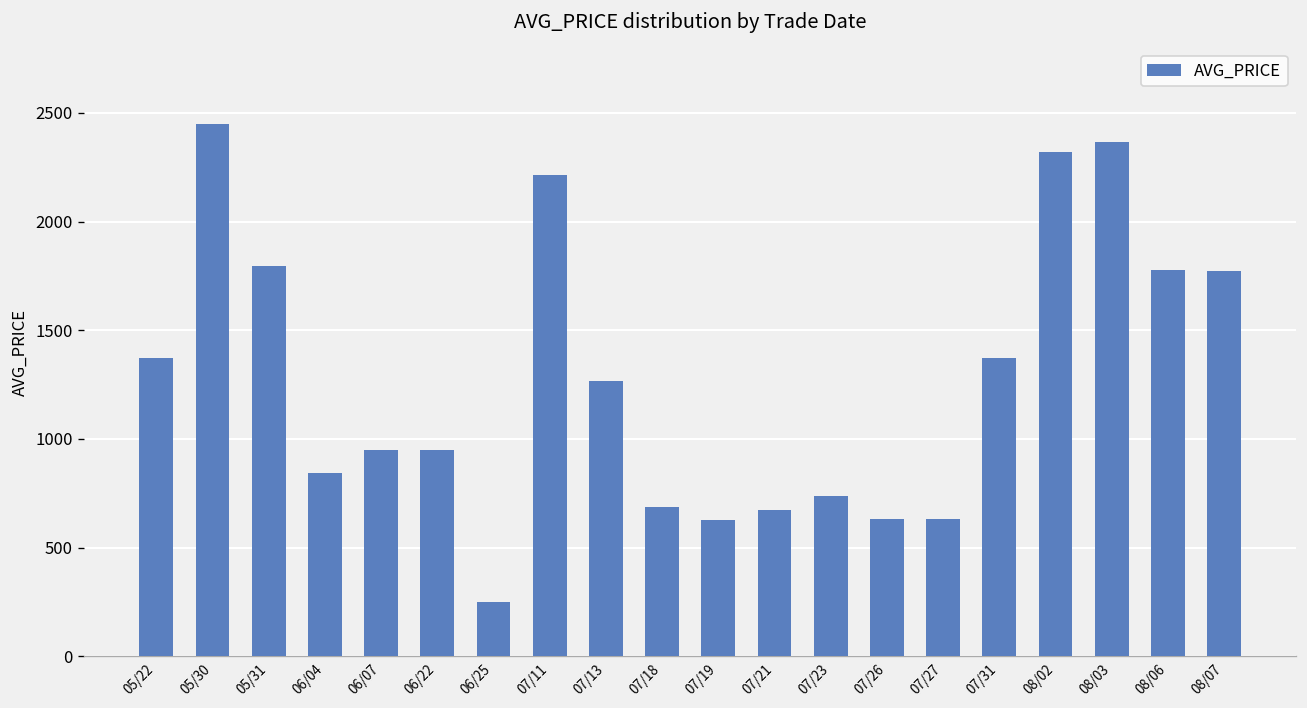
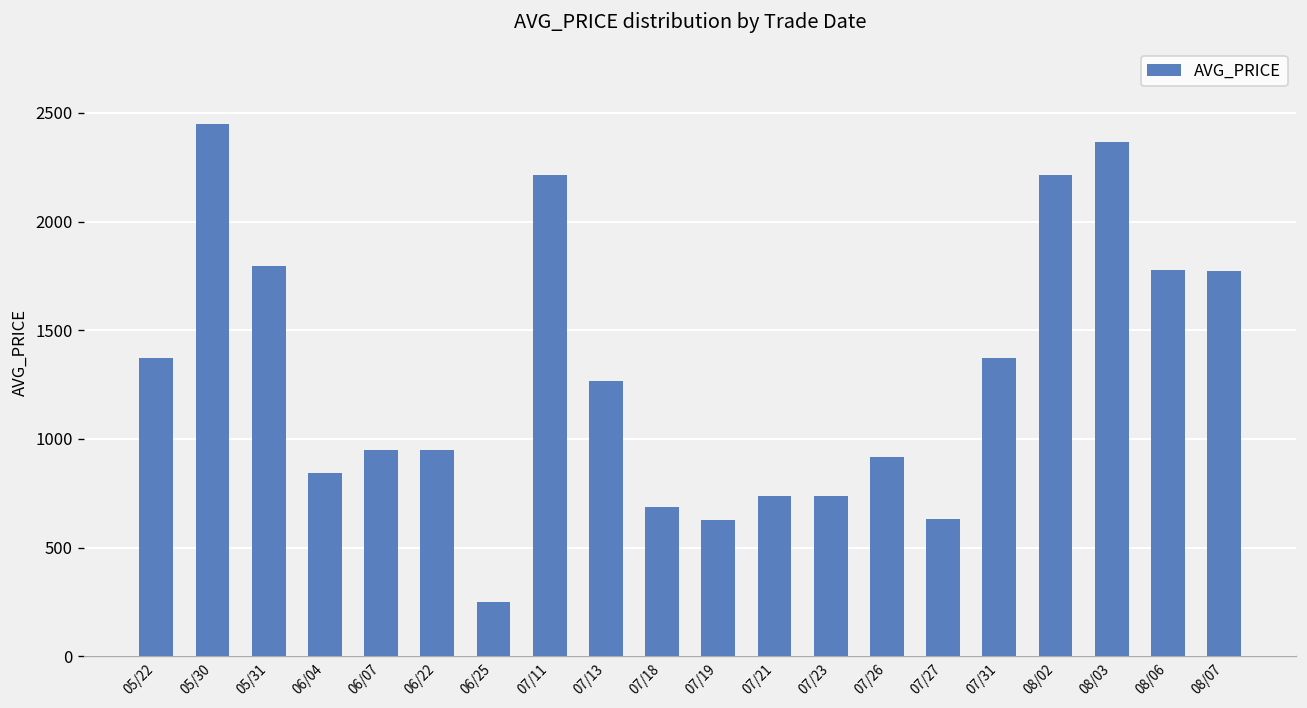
07/21: 680 -> 740
07/26: 630 -> 920
08/02: 2320 -> 2220
